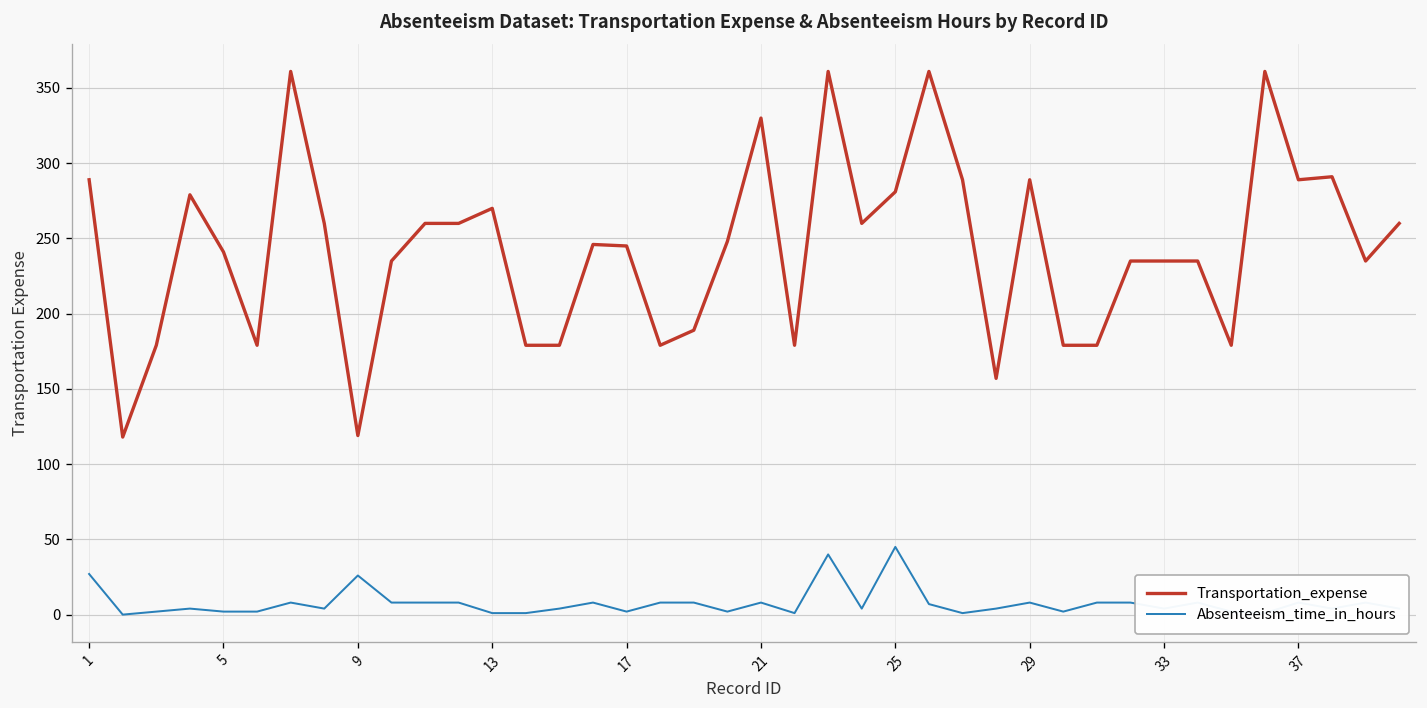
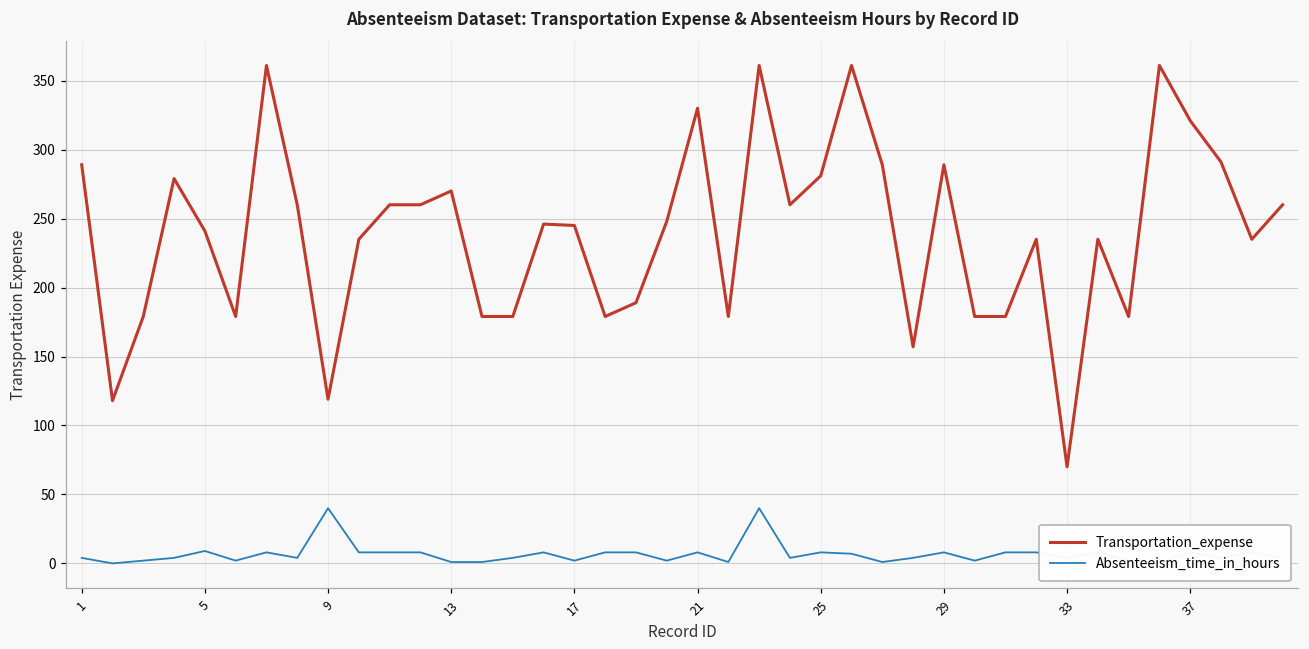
Absenteeism_time_in_hours, 1: 27 -> 4
Absenteeism_time_in_hours, 5: 2 -> 9
Absenteeism_time_in_hours, 9: 26 -> 40
Absenteeism_time_in_hours, 25: 45 -> 8
Transportation_expense, 33: 235 -> 70
Transportation_expense, 37: 289 -> 321
